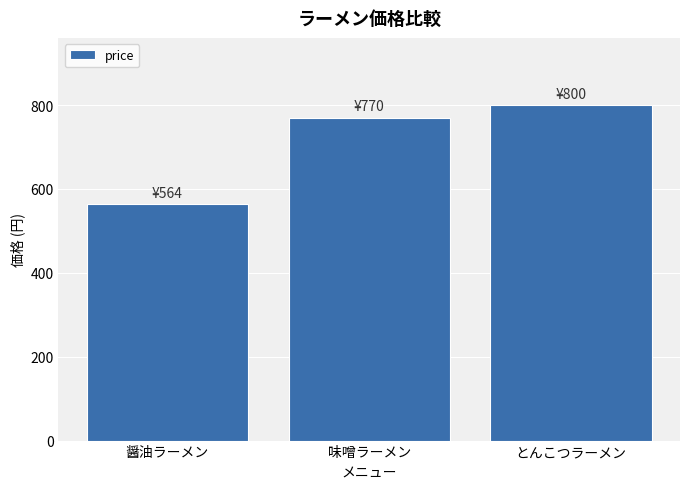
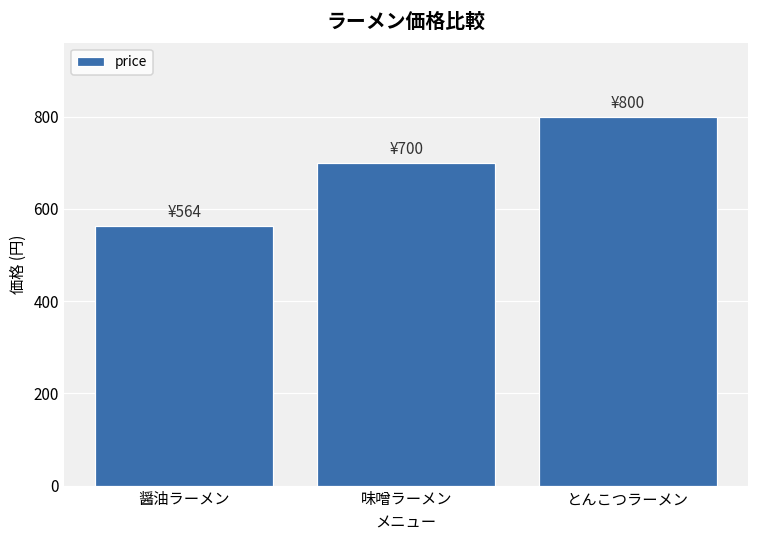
味噌ラーメン: ¥770 -> ¥700
